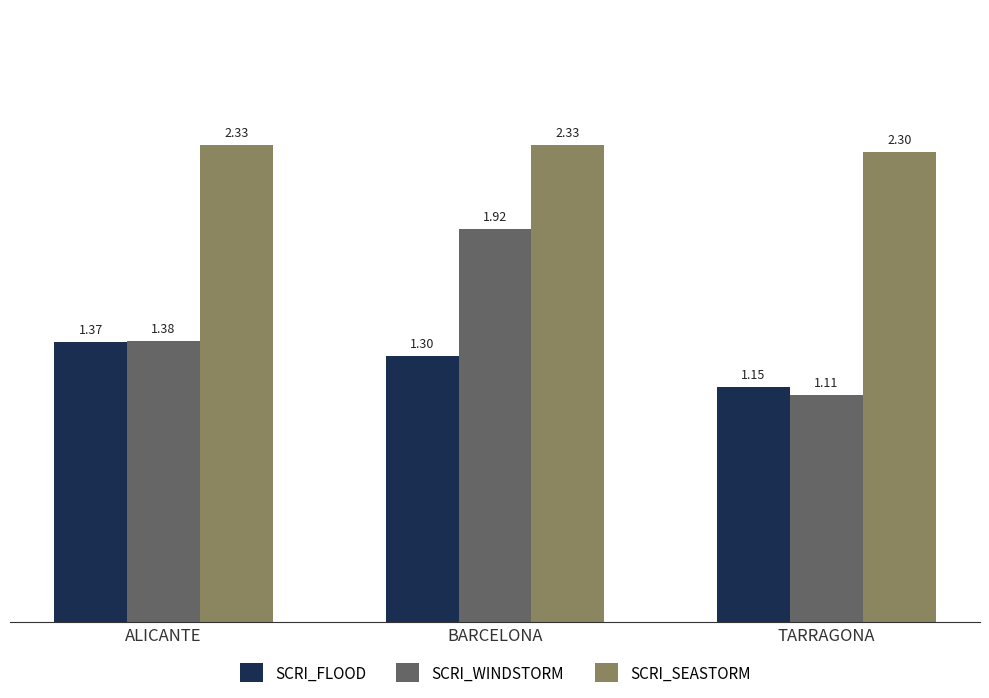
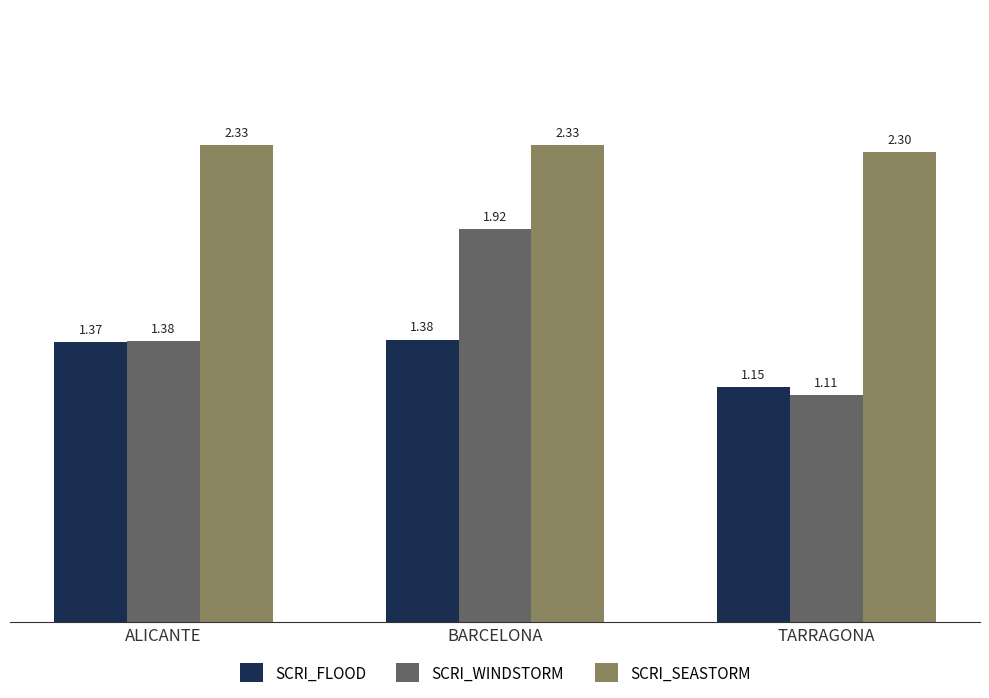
SCRI_FLOOD, BARCELONA: 1.30 -> 1.38
